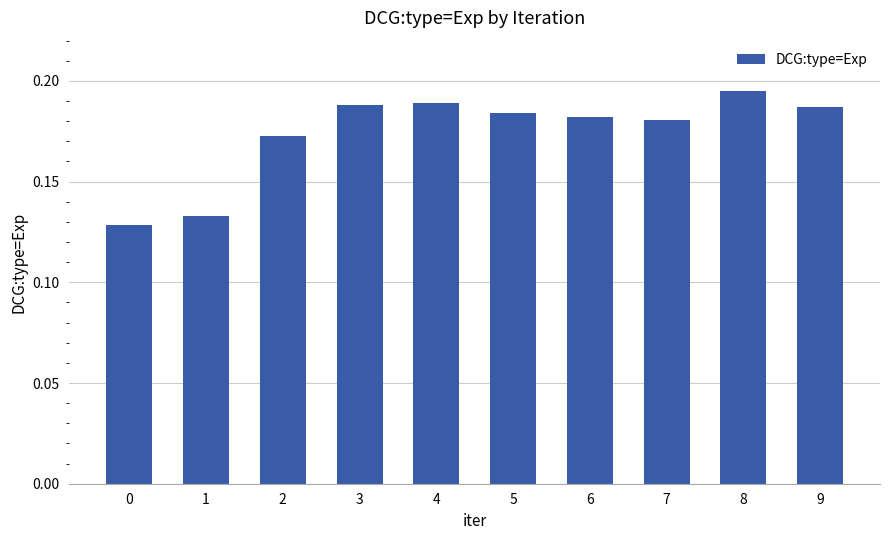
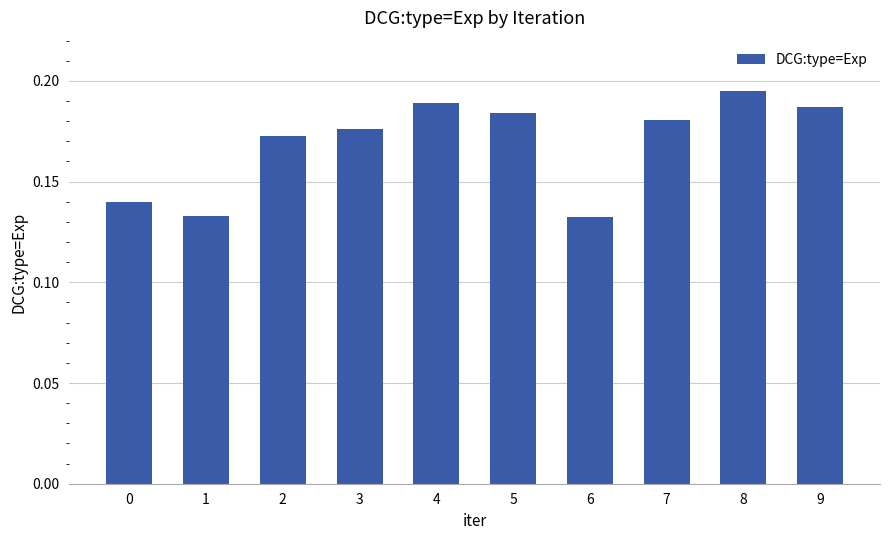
0: 0.128 -> 0.140
3: 0.188 -> 0.176
6: 0.182 -> 0.133
